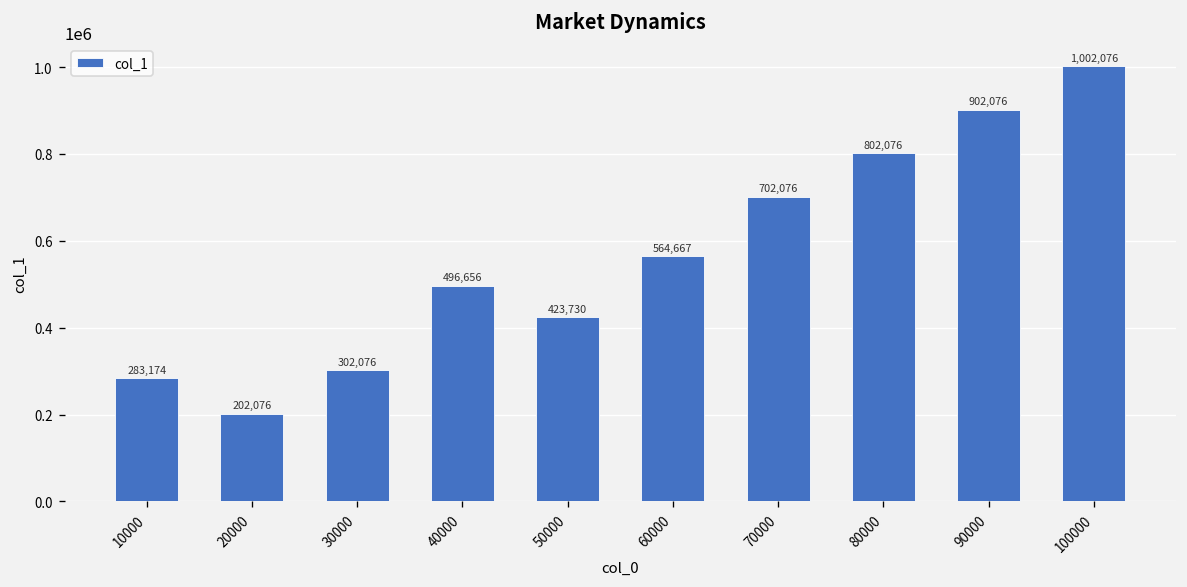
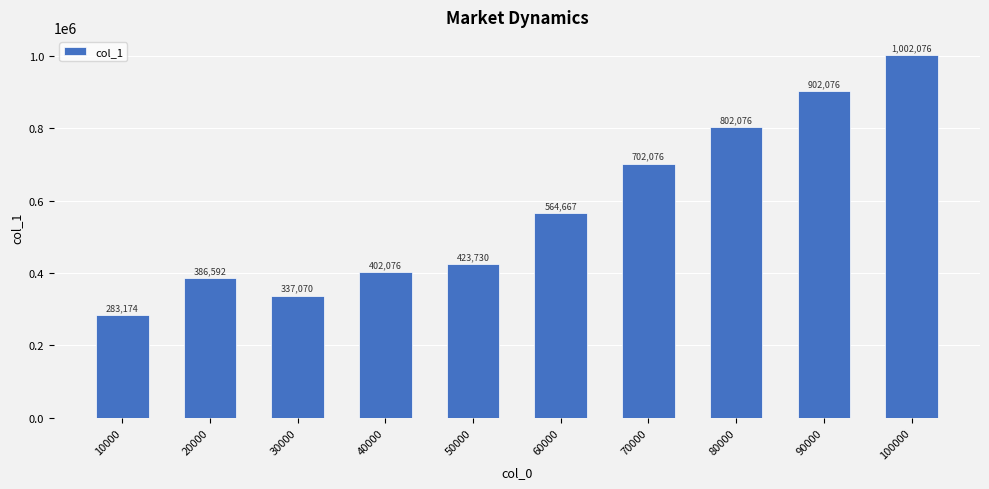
20000: 202,076 -> 386,592
30000: 302,076 -> 337,070
40000: 496,656 -> 402,076
